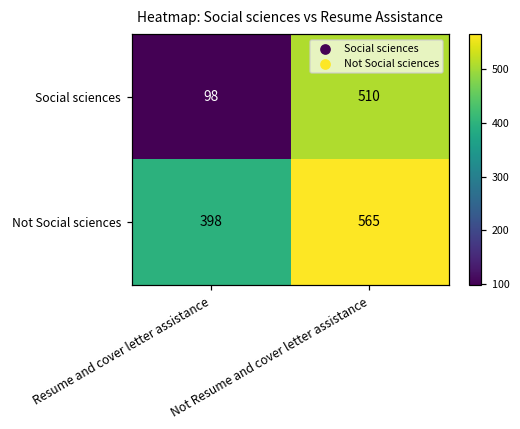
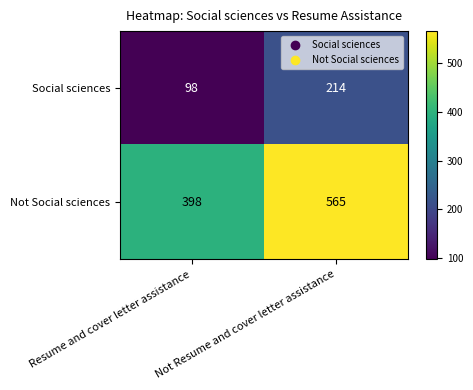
Social sciences, Not Resume and cover letter assistance: 510 -> 214
